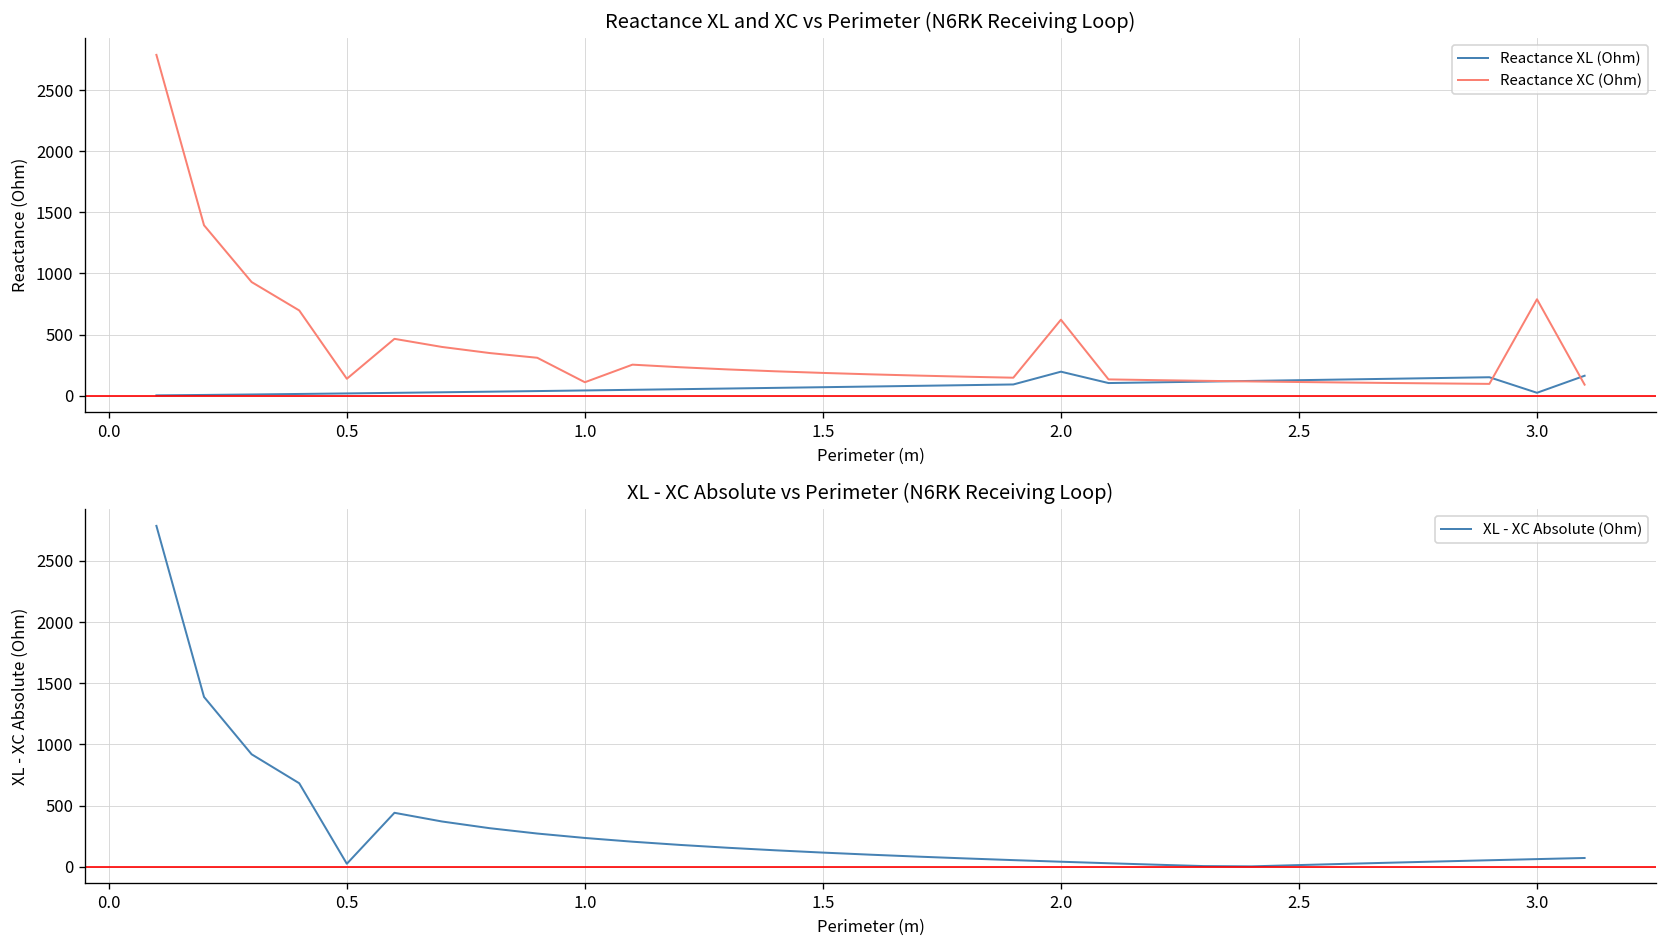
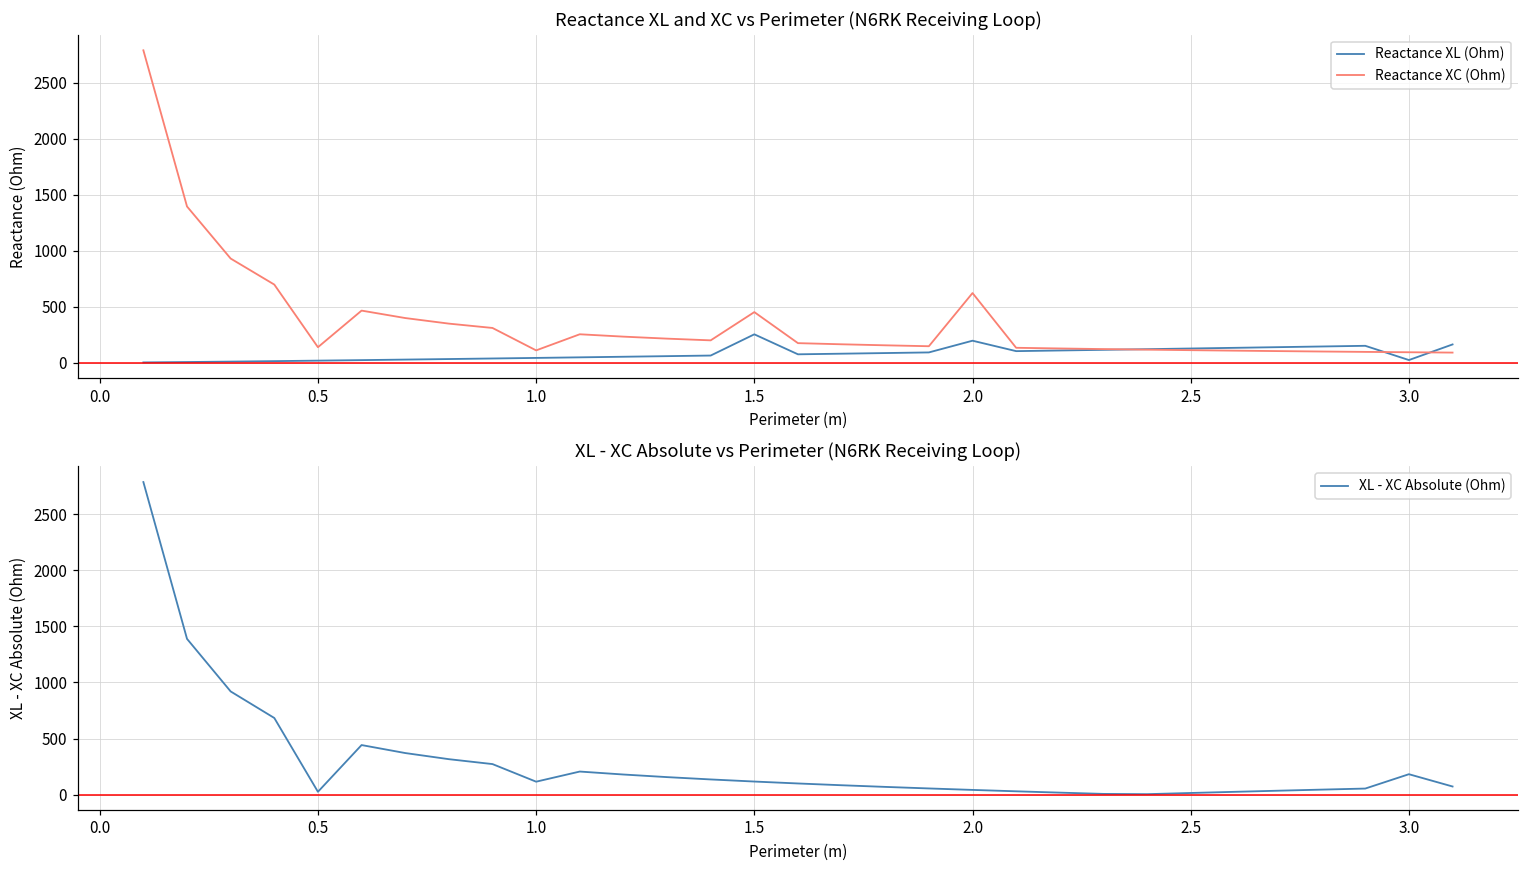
Reactance XL and XC vs Perimeter (N6RK Receiving Loop), Reactance XL (Ohm), 1.5: 70 -> 250
Reactance XL and XC vs Perimeter (N6RK Receiving Loop), Reactance XC (Ohm), 1.5: 190 -> 450
Reactance XL and XC vs Perimeter (N6RK Receiving Loop), Reactance XC (Ohm), 3.0: 790 -> 90
XL - XC Absolute vs Perimeter (N6RK Receiving Loop), 1.0: 240 -> 120
XL - XC Absolute vs Perimeter (N6RK Receiving Loop), 3.0: 60 -> 180
